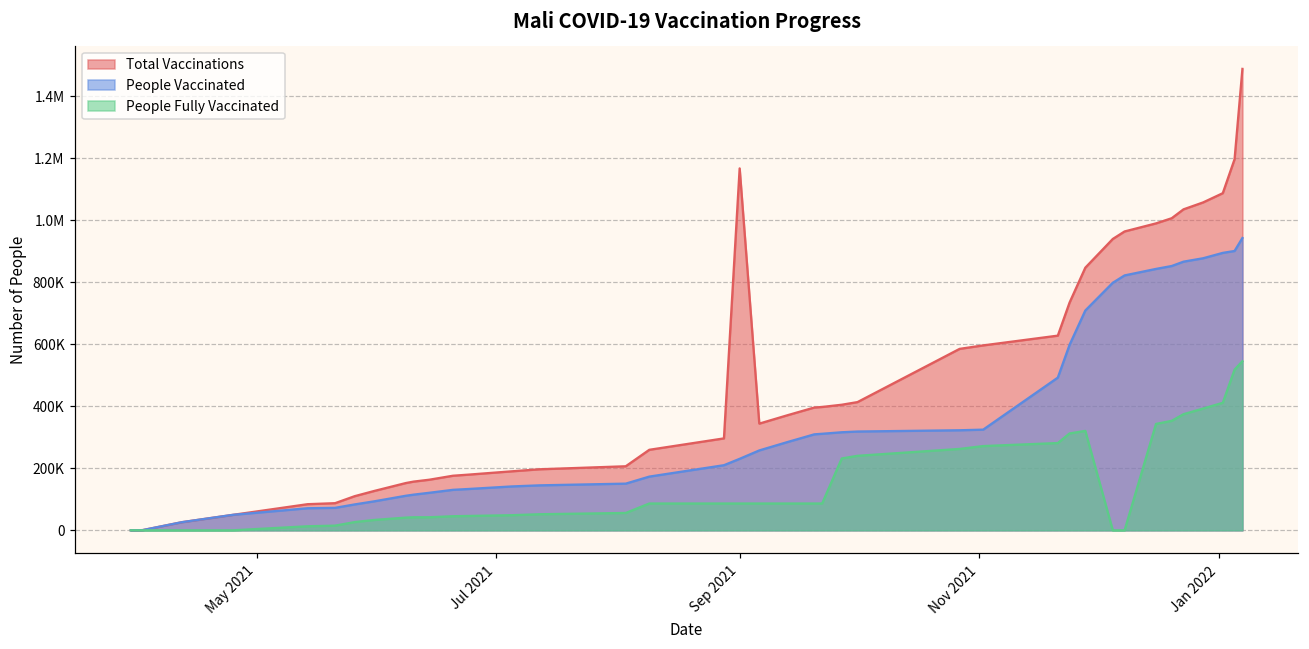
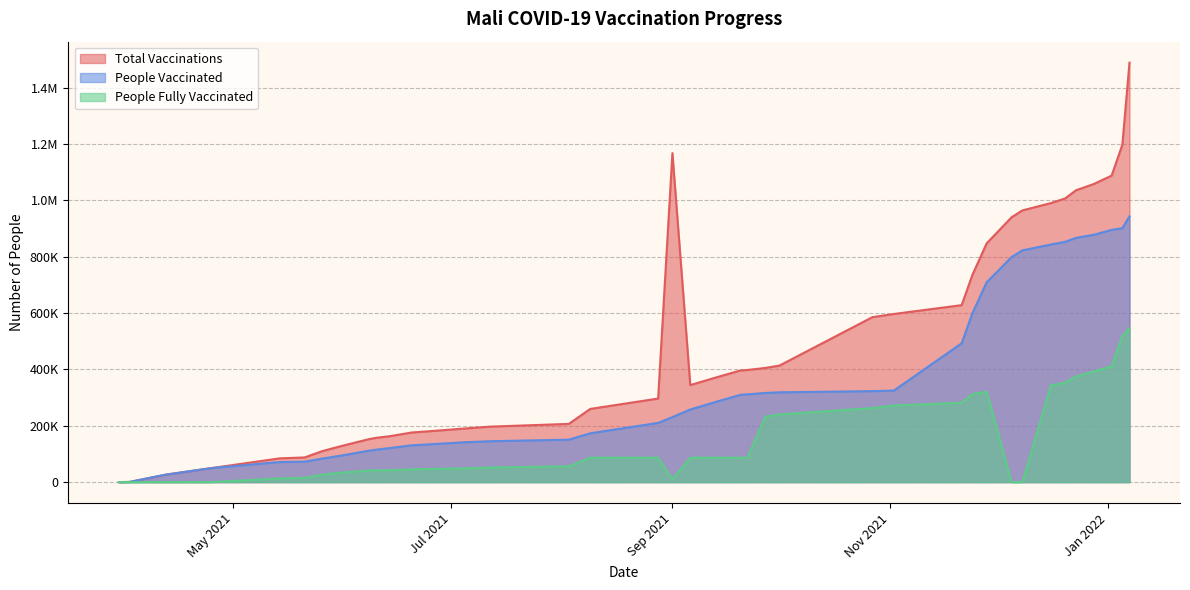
People Fully Vaccinated, Sep 2021: 90000 -> 10000
